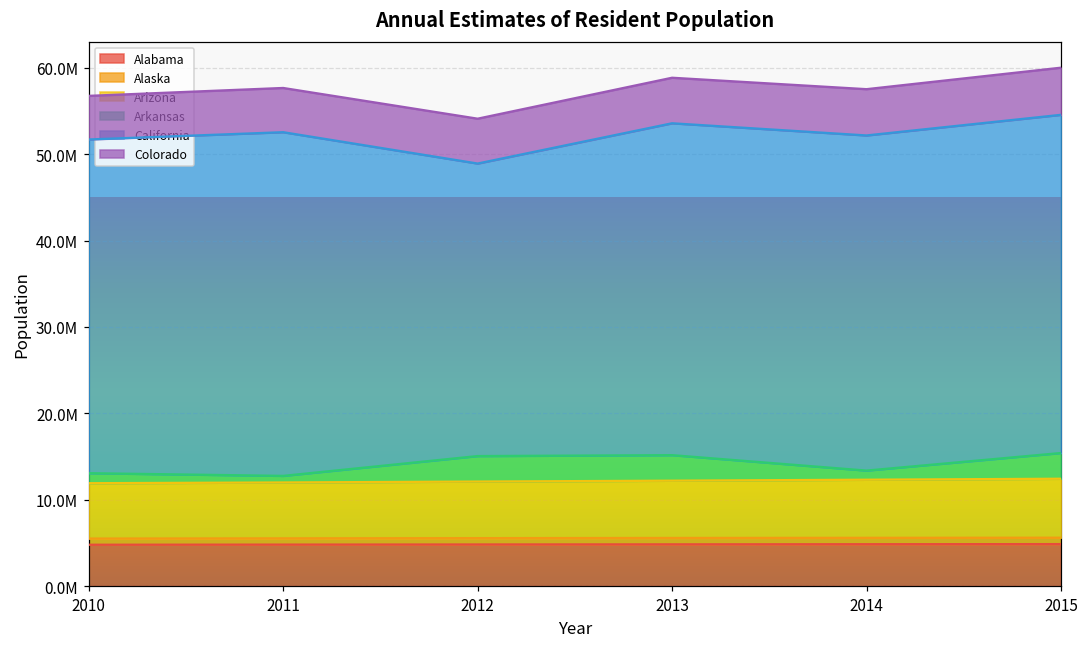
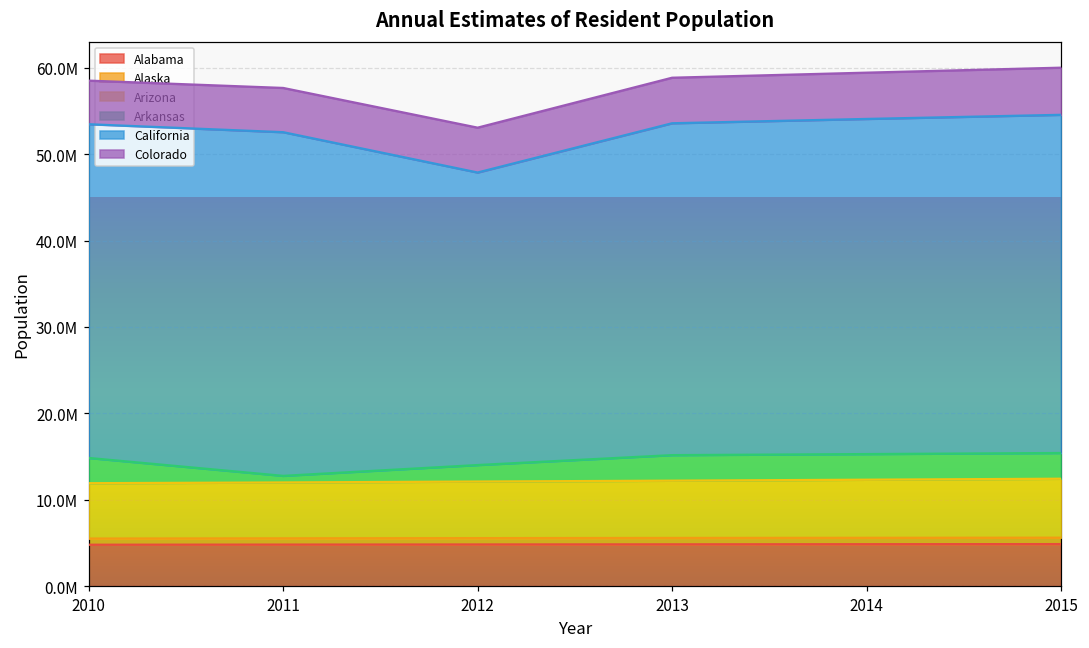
Arkansas, 2010: 1000000 -> 3000000
Arkansas, 2012: 3000000 -> 2000000
Arkansas, 2014: 1000000 -> 3000000
